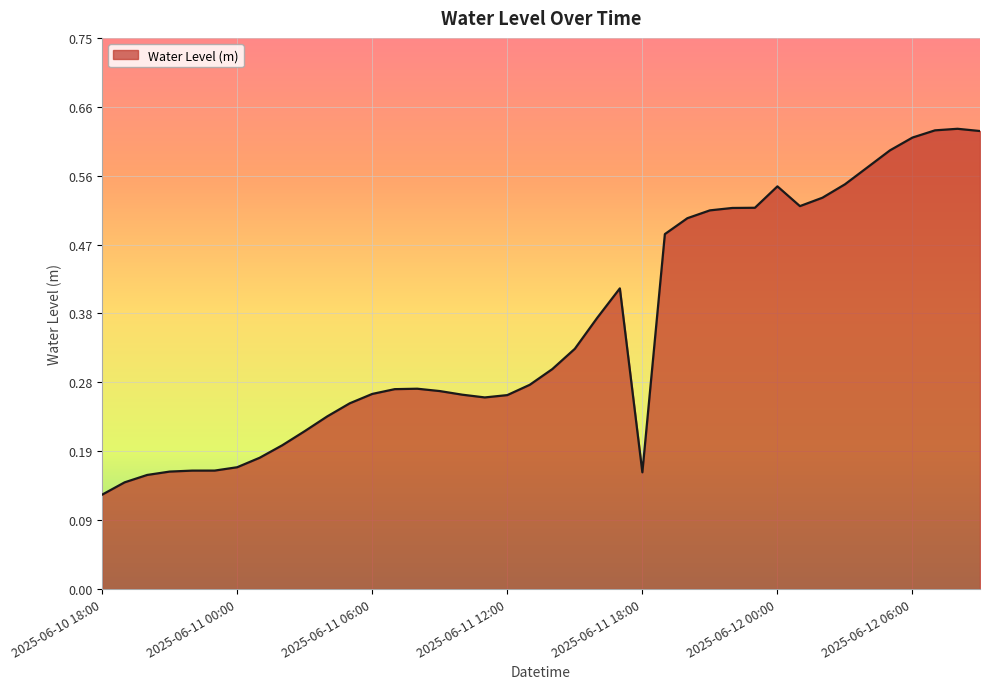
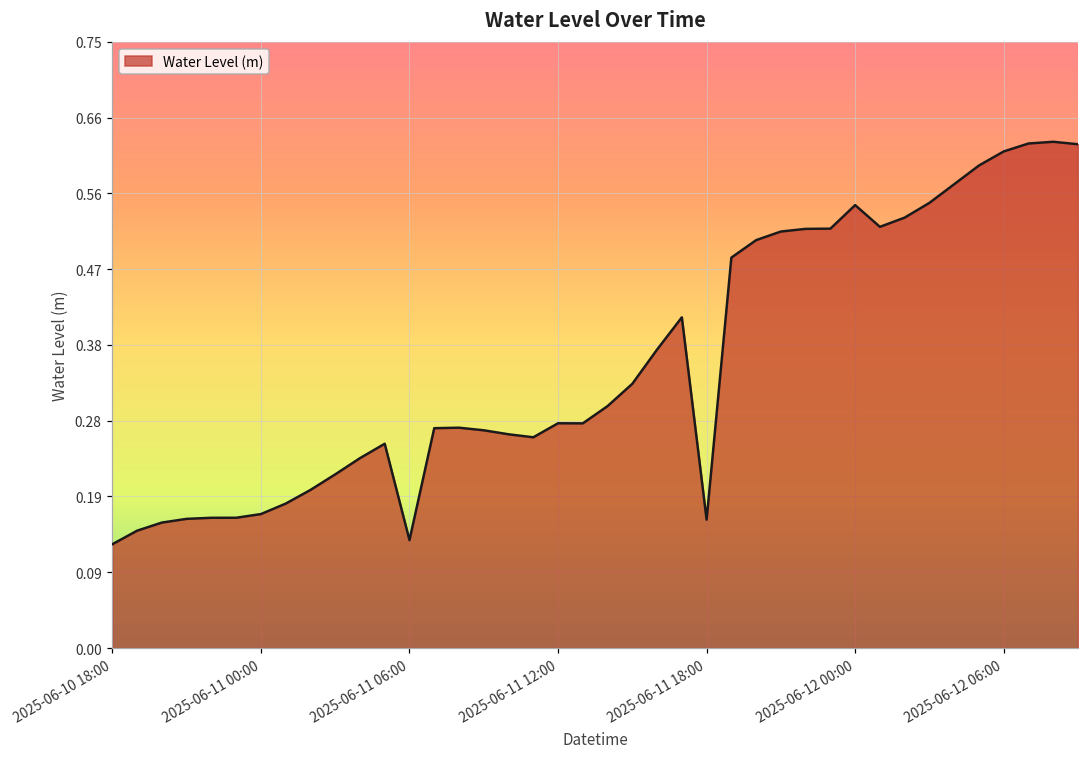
2025-06-11 06:00: 0.27 -> 0.13
2025-06-11 12:00: 0.26 -> 0.28
